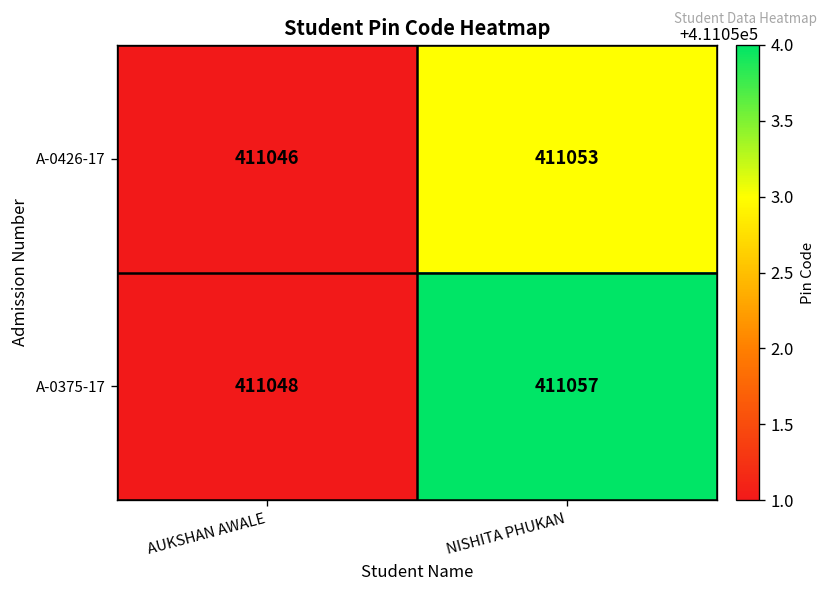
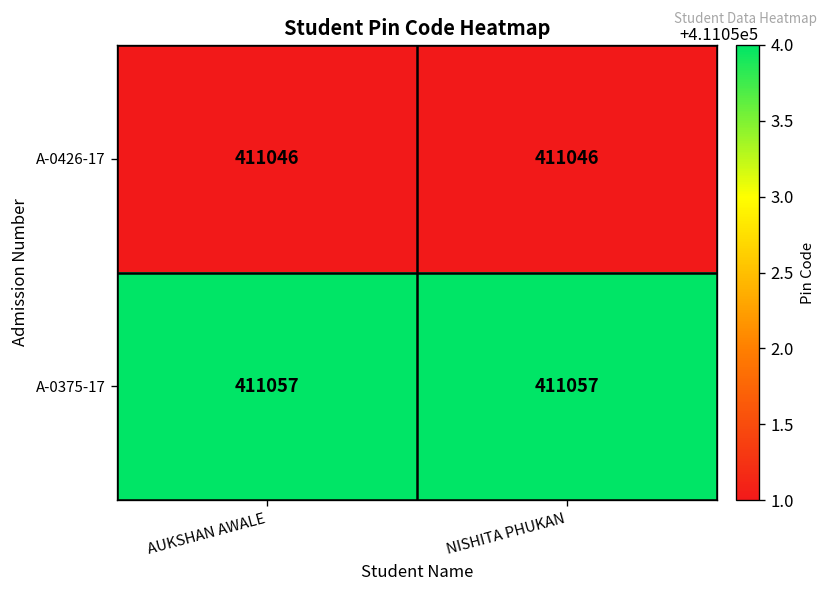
A-0426-17, NISHITA PHUKAN: 411053 -> 411046
A-0375-17, AUKSHAN AWALE: 411048 -> 411057
